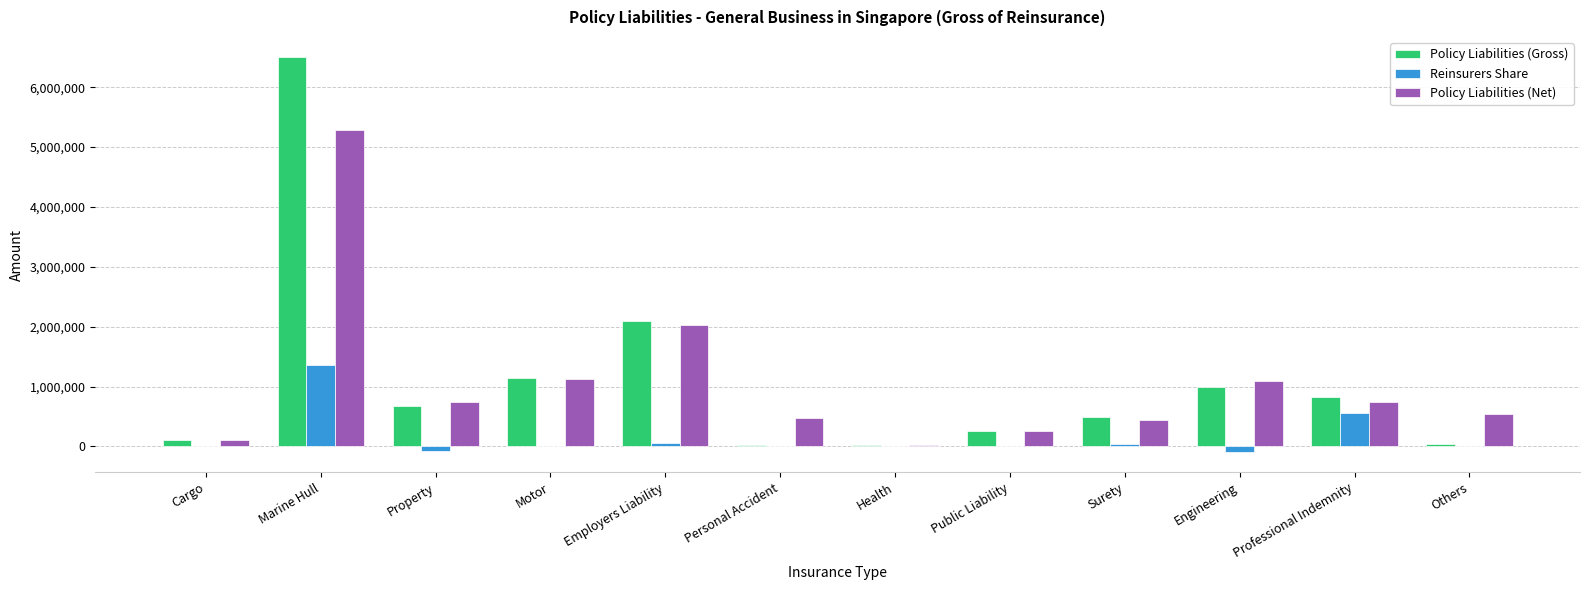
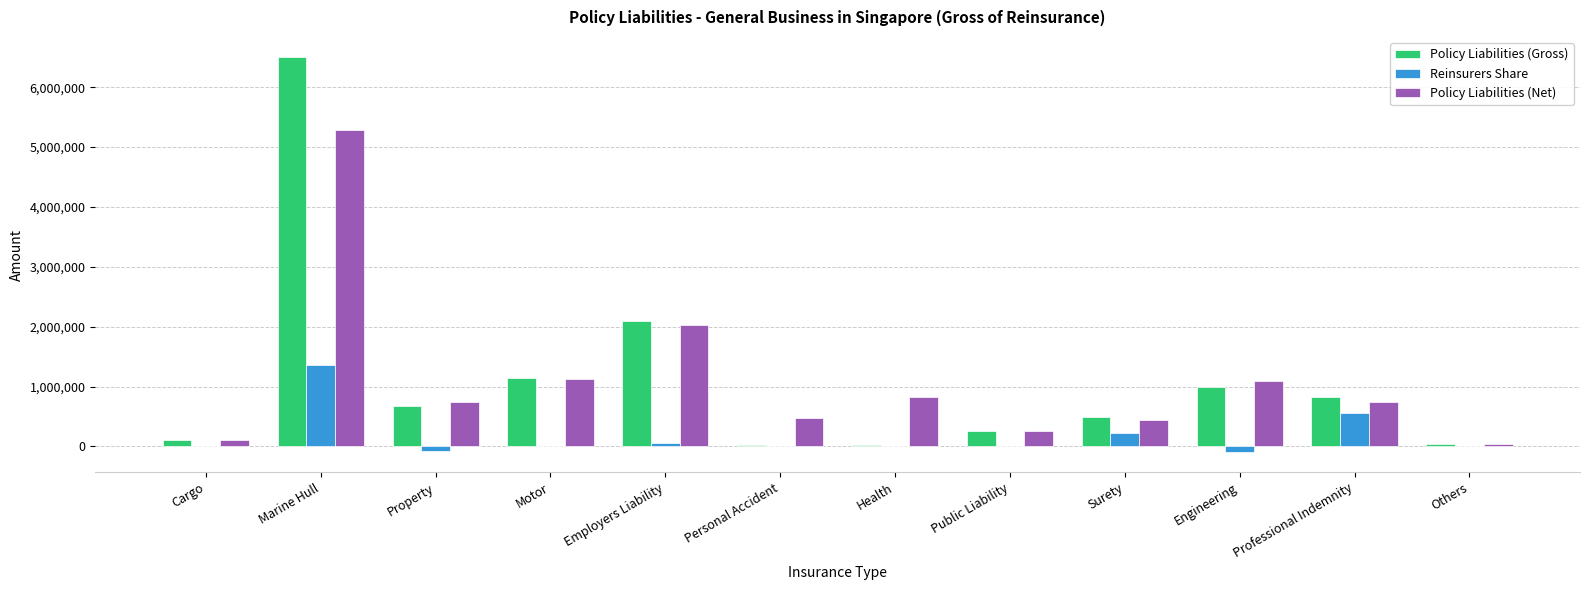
Policy Liabilities (Net), Health: 0 -> 800,000
Reinsurers Share, Surety: 0 -> 200,000
Policy Liabilities (Net), Others: 500,000 -> 0
